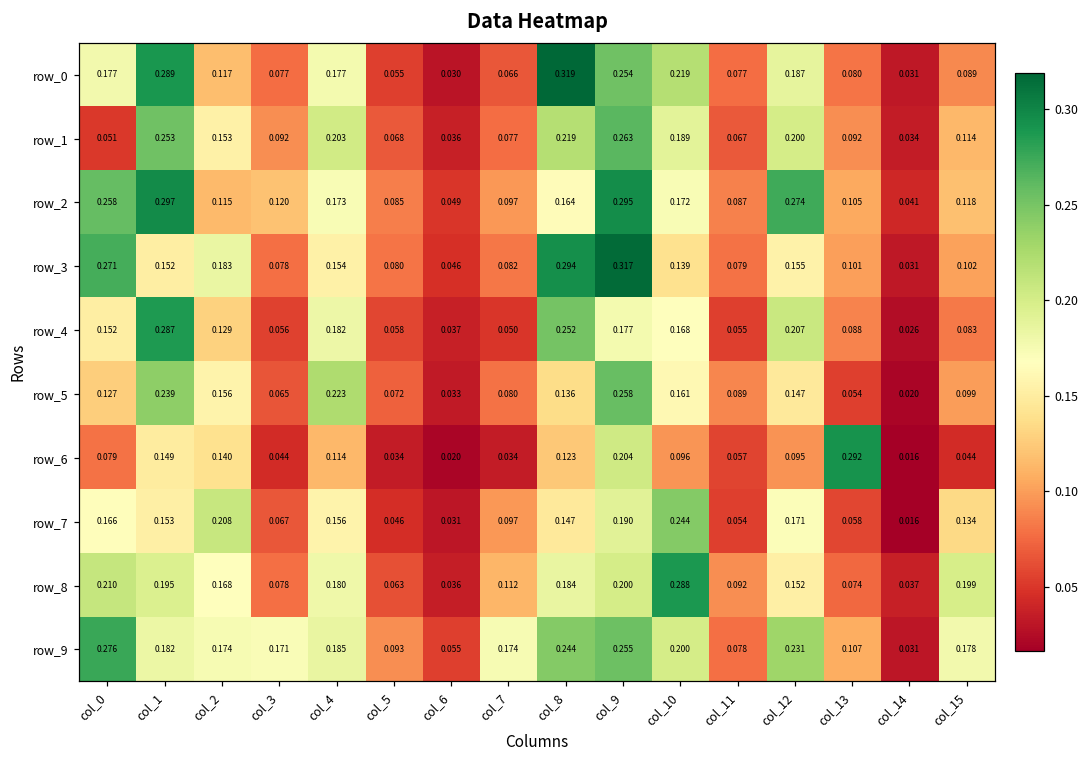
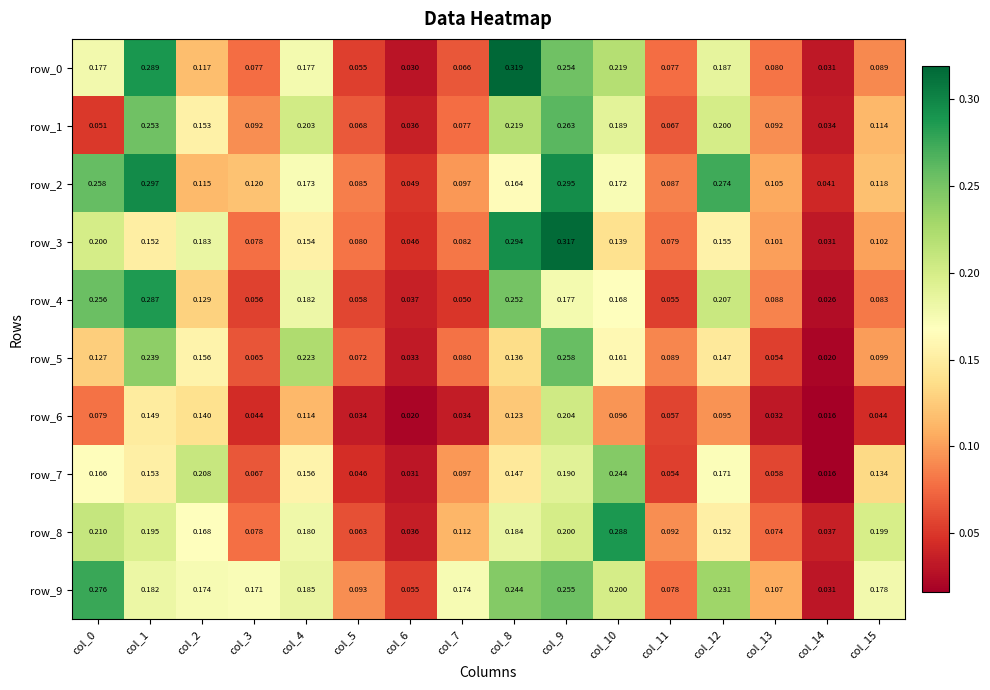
row_3, col_0: 0.271 -> 0.200
row_4, col_0: 0.152 -> 0.256
row_6, col_13: 0.292 -> 0.032
